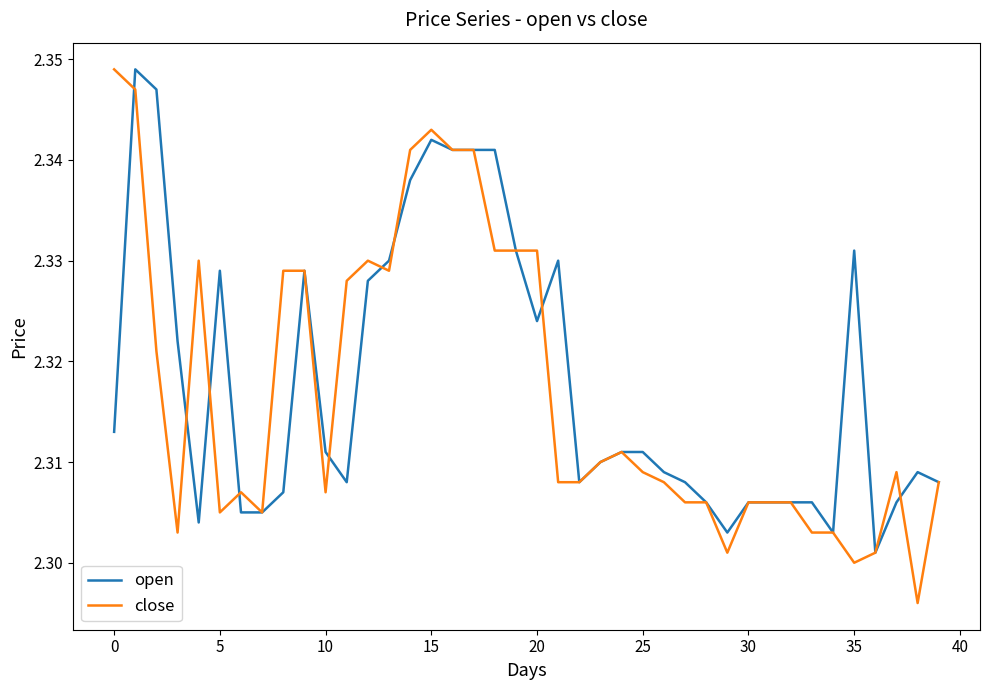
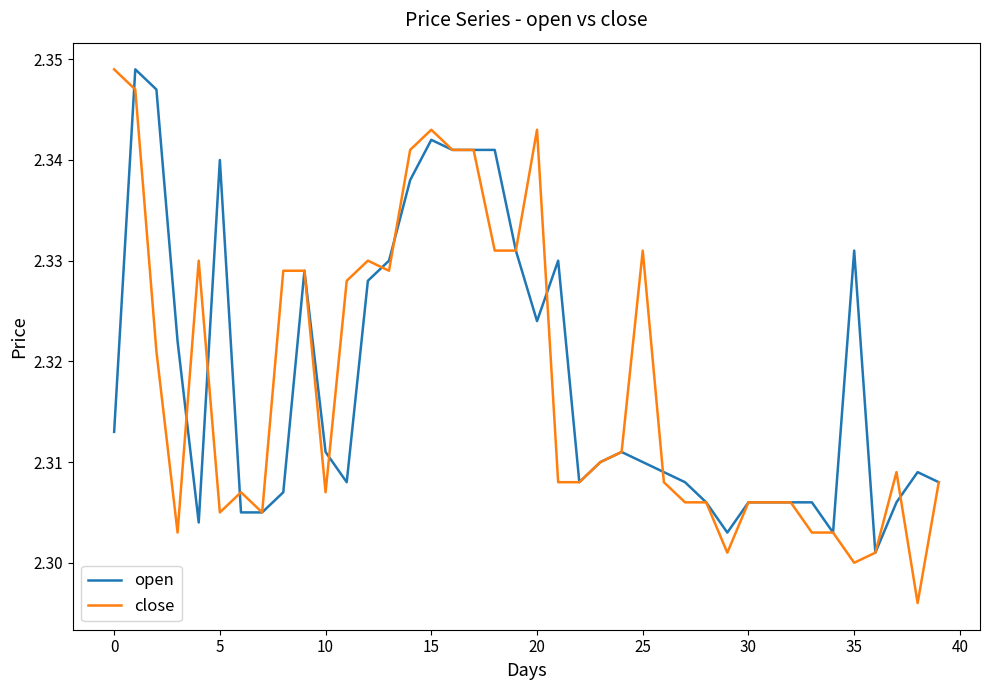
open, 5: 2.329 -> 2.340
close, 20: 2.331 -> 2.343
open, 25: 2.311 -> 2.310
close, 25: 2.309 -> 2.331
